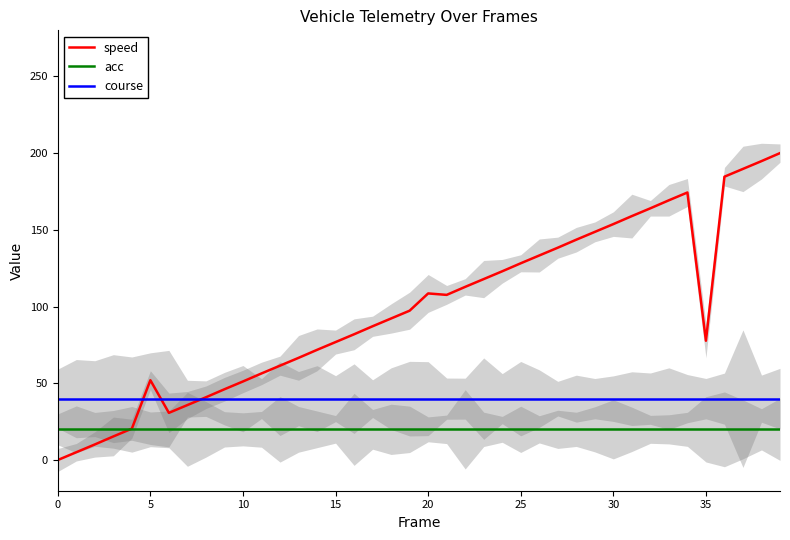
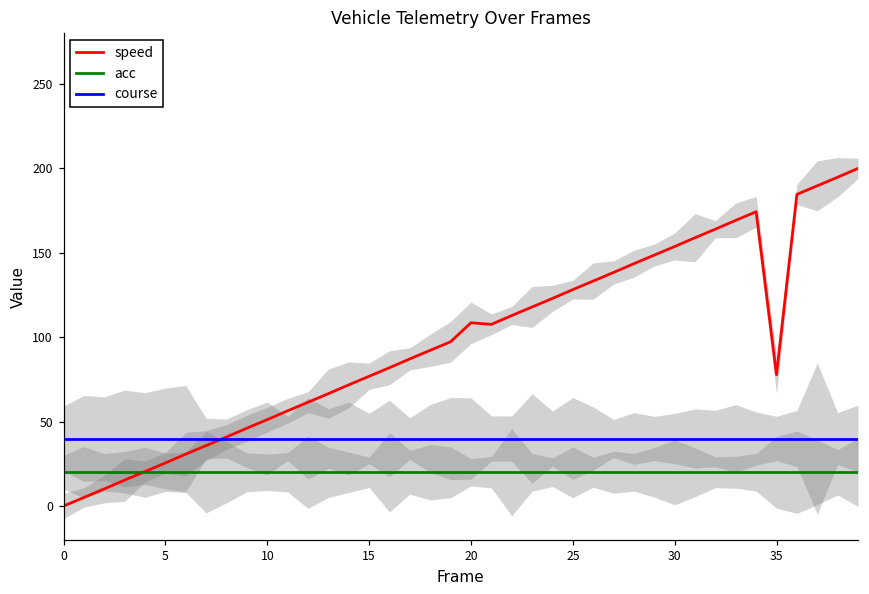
speed, 5: 52 -> 26
